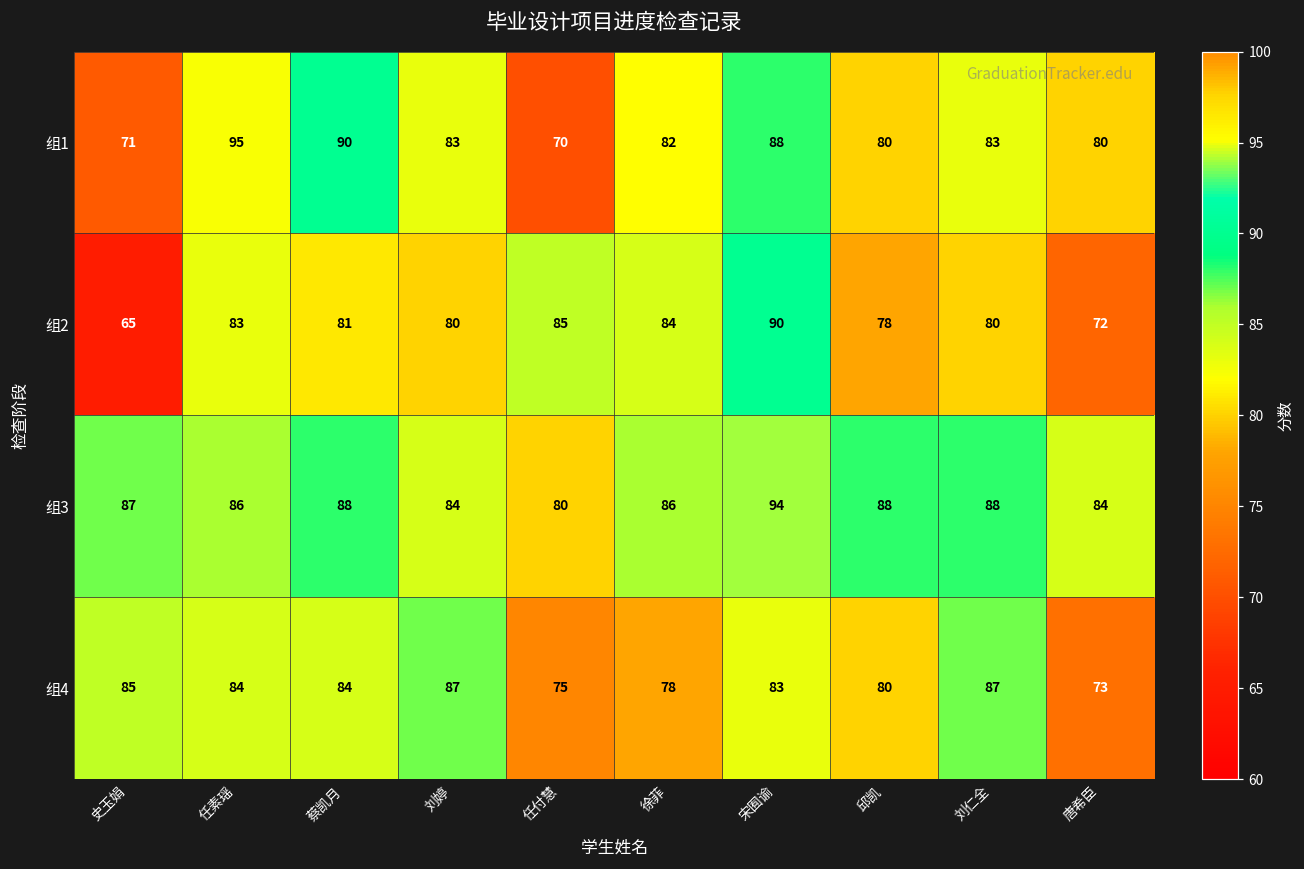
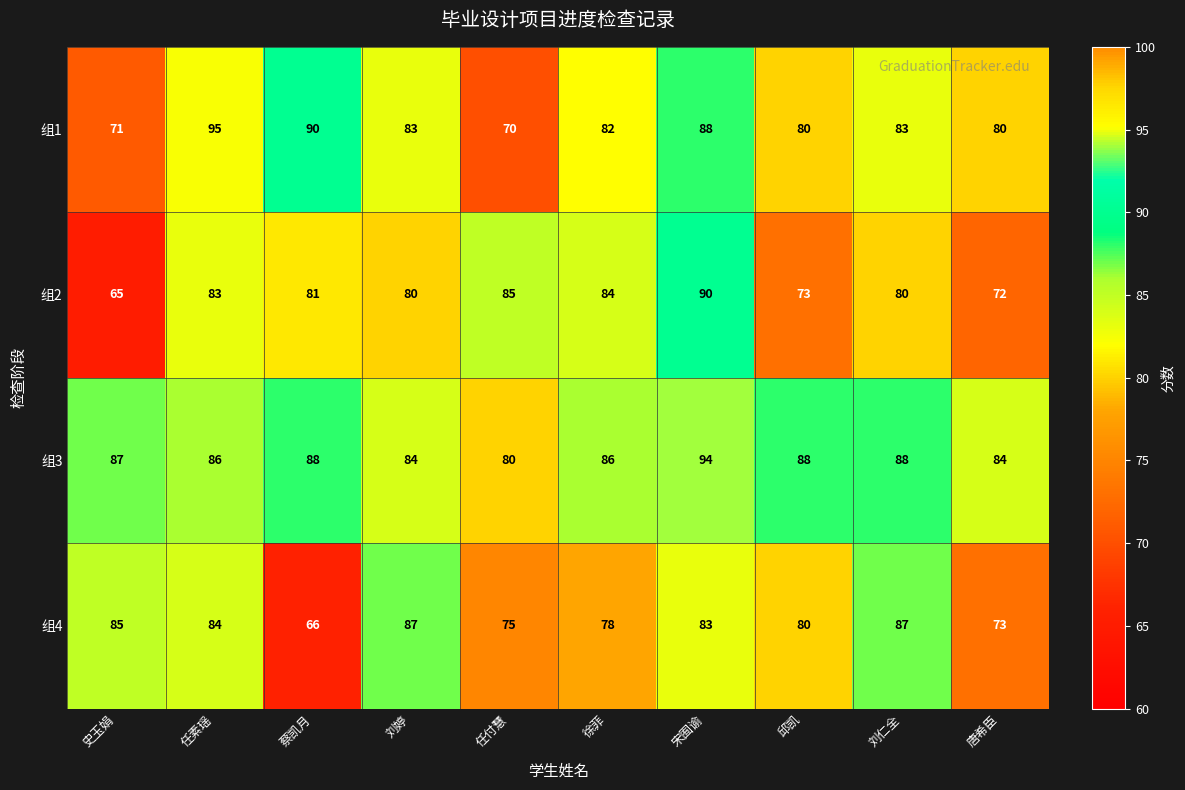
组2, 邱凯: 78 -> 73
组4, 蔡凯月: 84 -> 66
